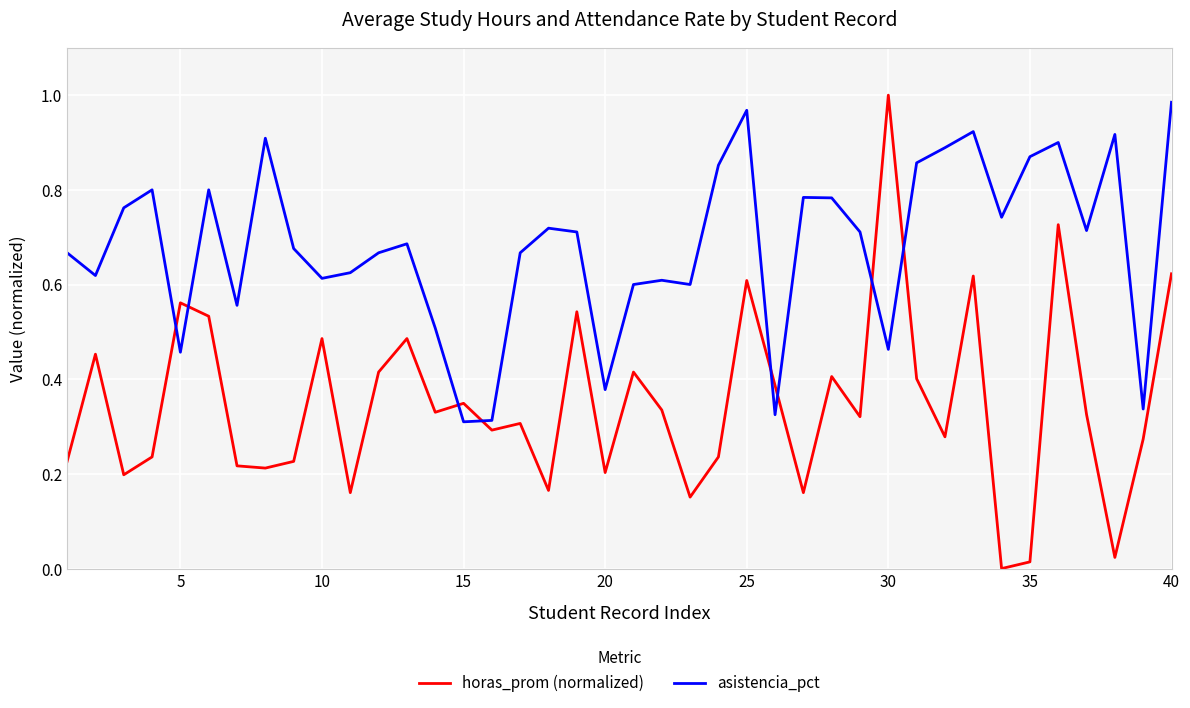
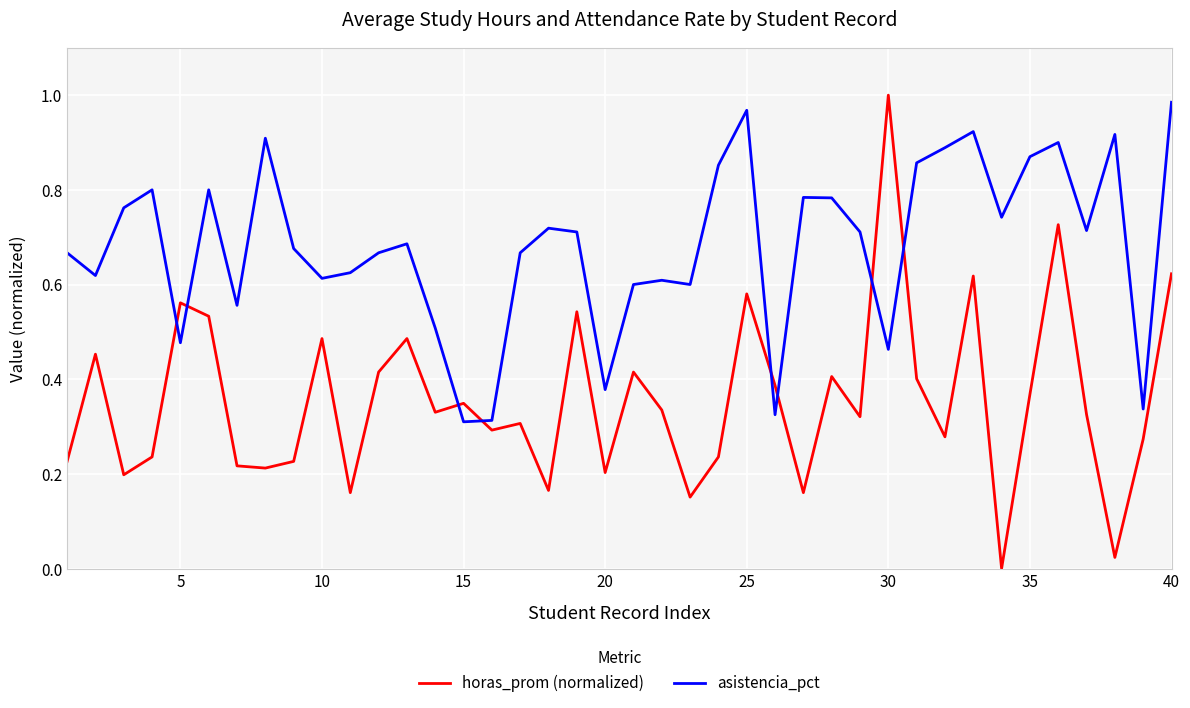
asistencia_pct, 5: 0.46 -> 0.48
horas_prom (normalized), 25: 0.61 -> 0.58
horas_prom (normalized), 35: 0.01 -> 0.37
